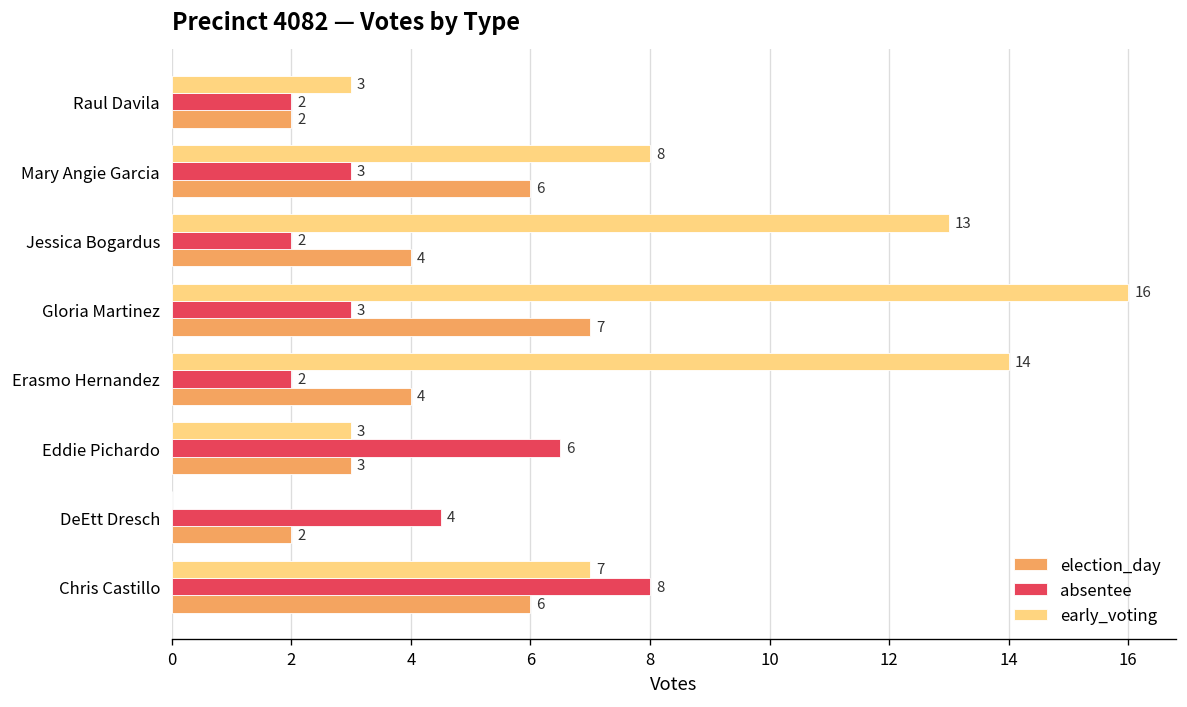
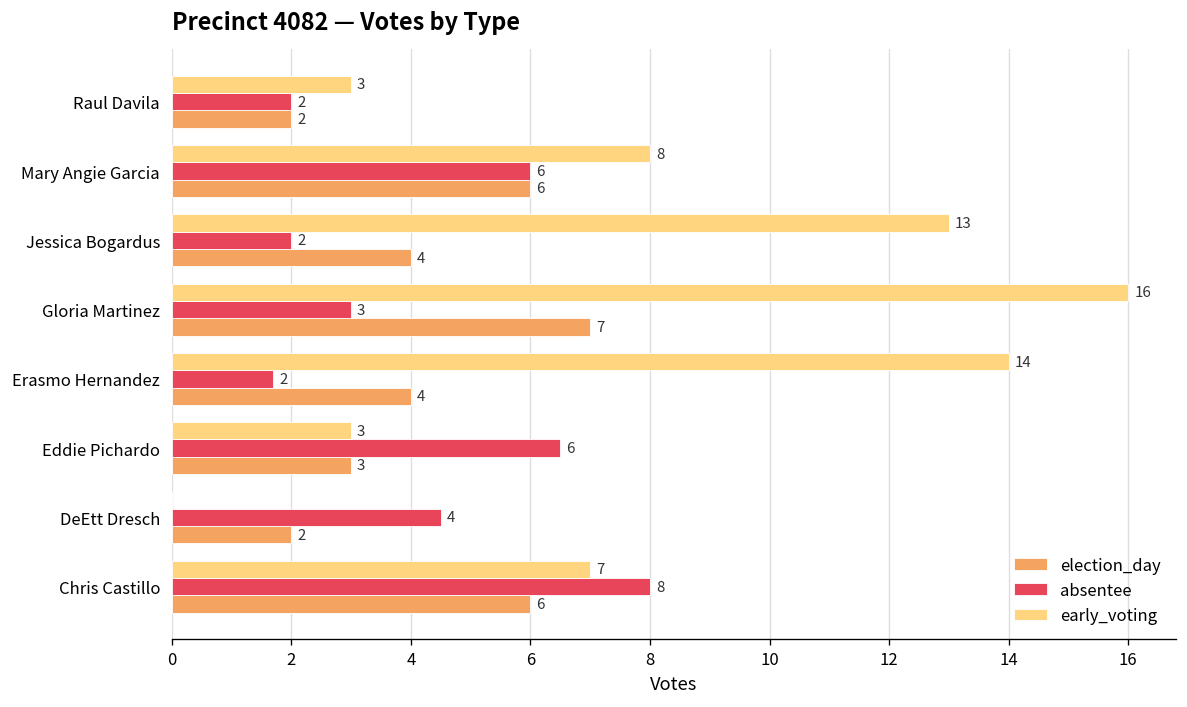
absentee, Mary Angie Garcia: 3 -> 6
absentee, Erasmo Hernandez: 2.0 -> 1.7
